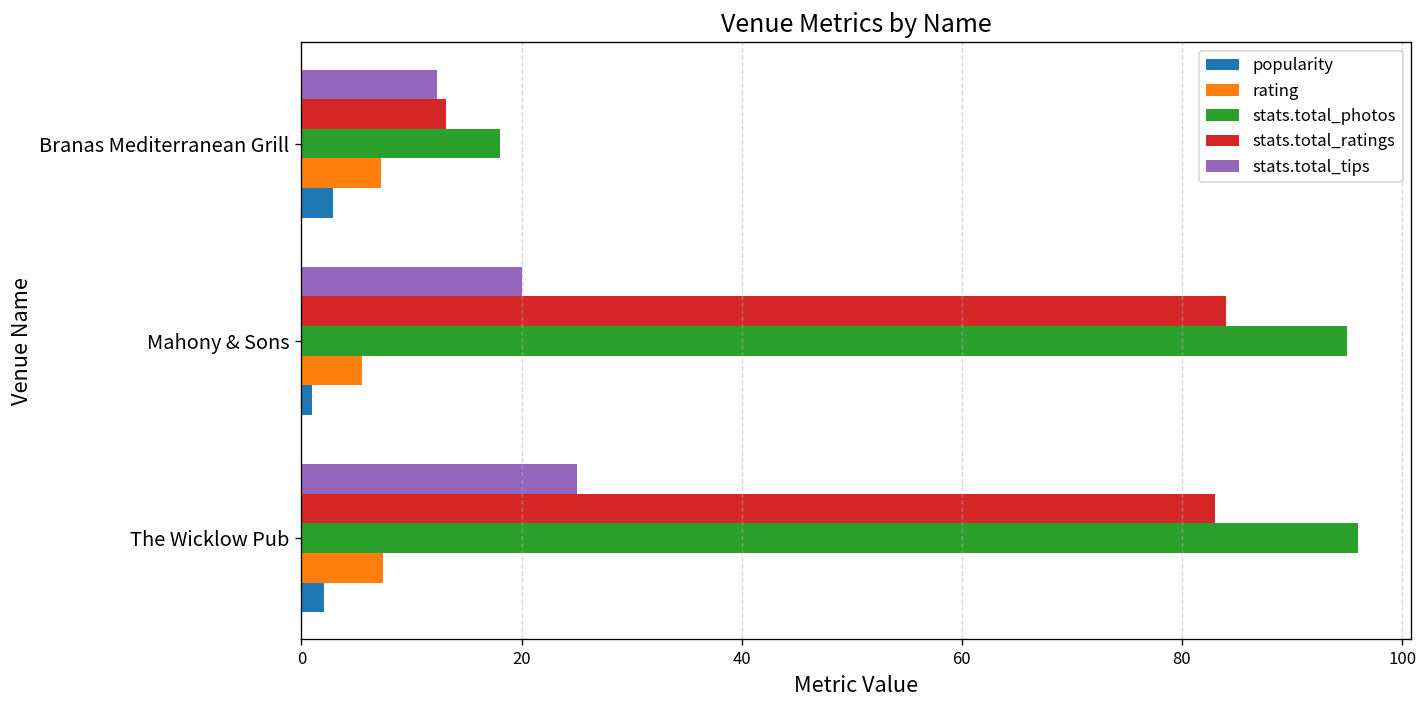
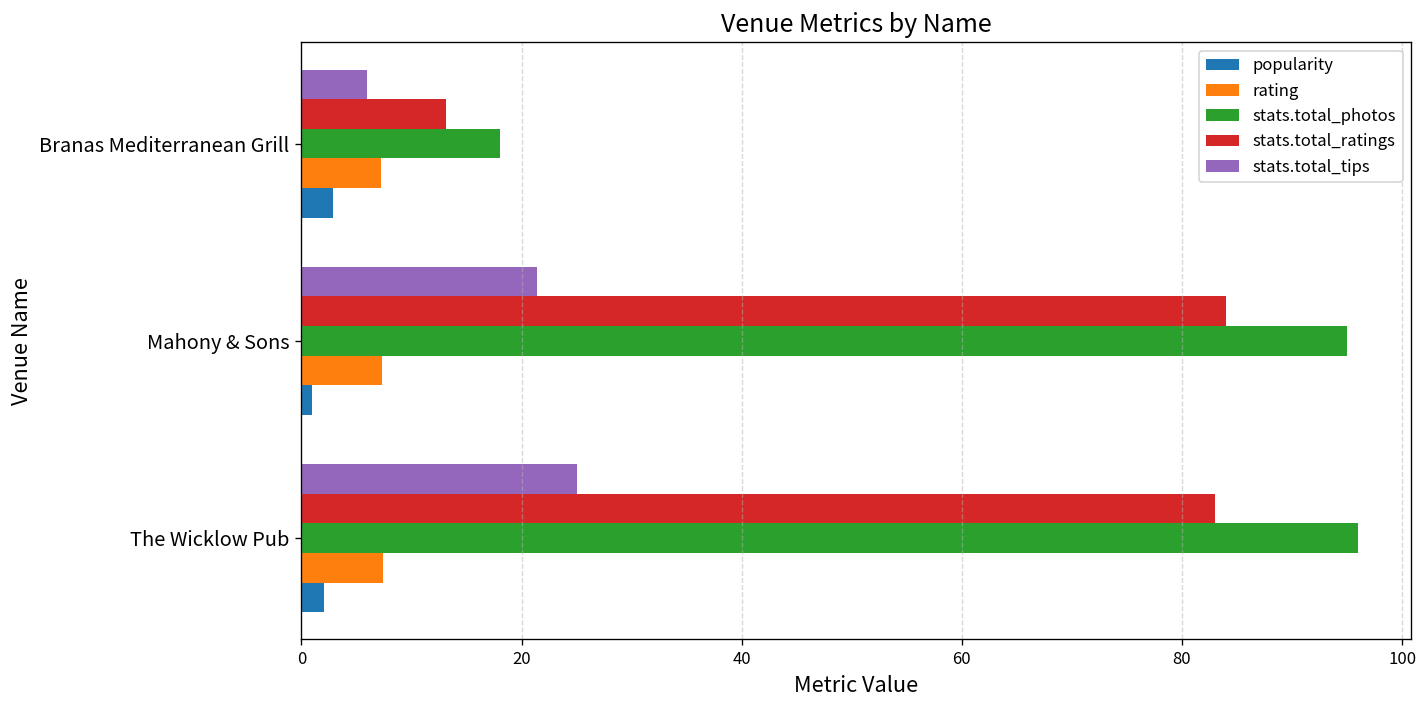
stats.total_tips, Branas Mediterranean Grill: 12 -> 6
stats.total_tips, Mahony & Sons: 20 -> 21
rating, Mahony & Sons: 6 -> 7
